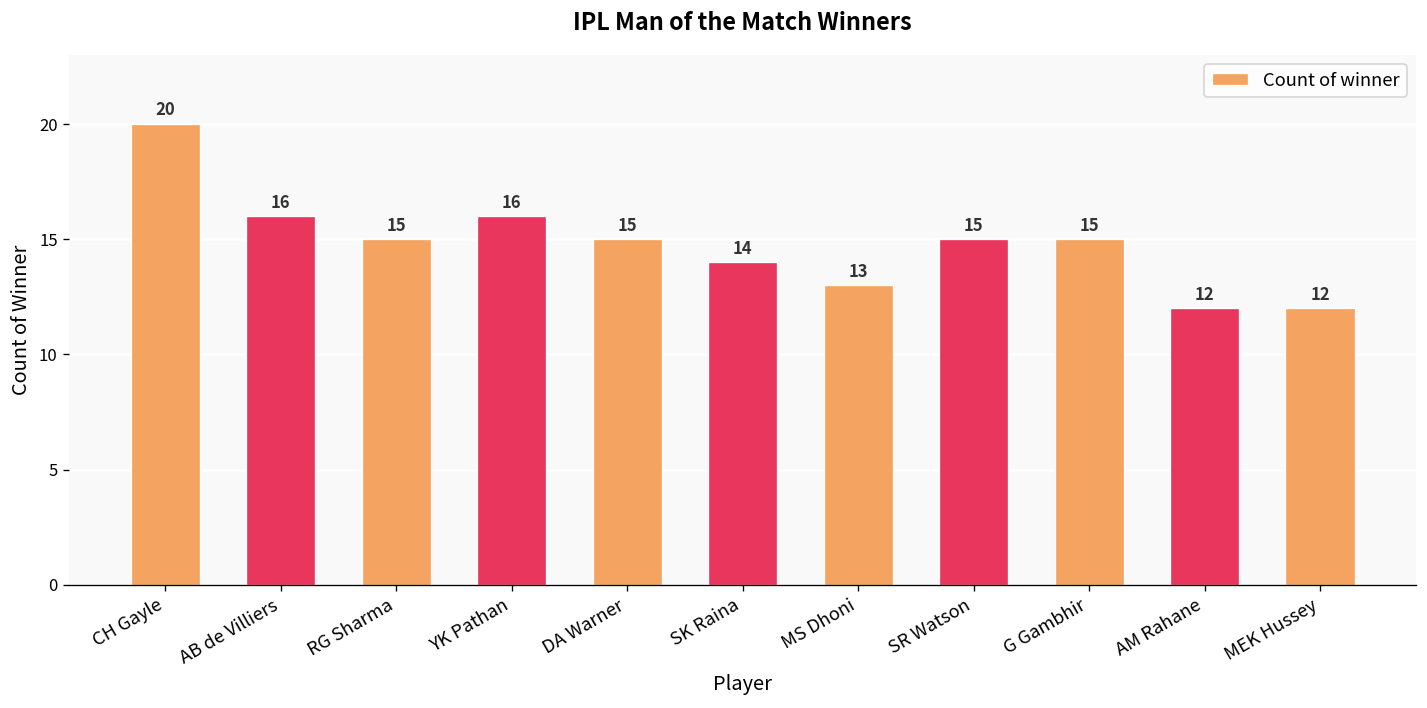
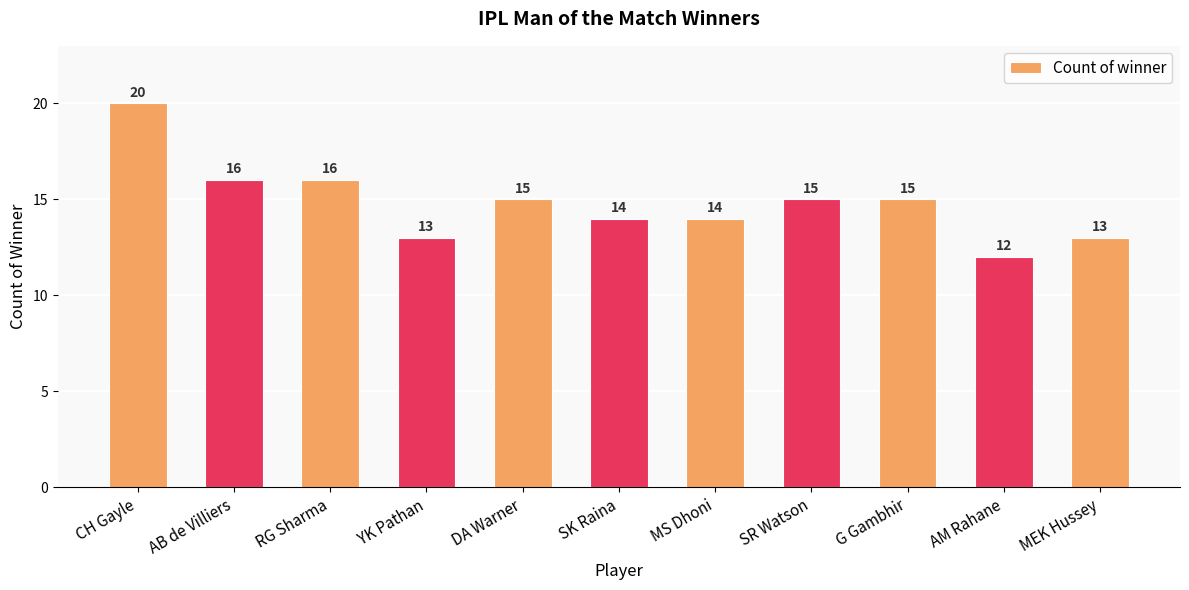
RG Sharma: 15 -> 16
YK Pathan: 16 -> 13
MS Dhoni: 13 -> 14
MEK Hussey: 12 -> 13
